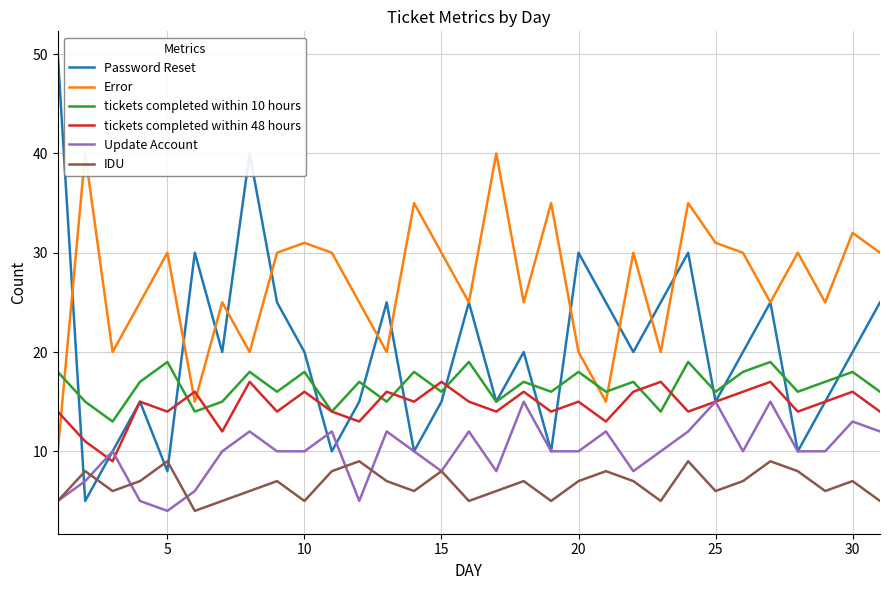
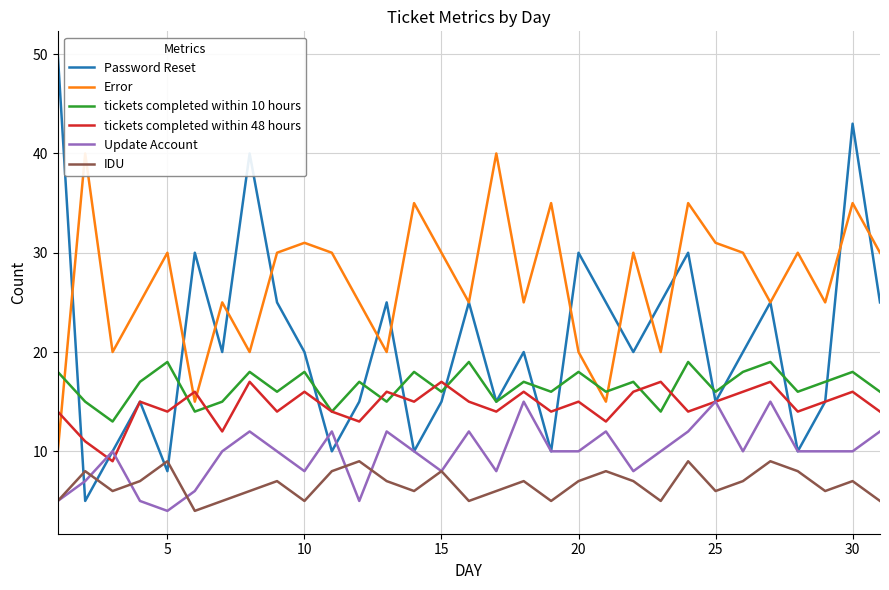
Update Account, 10: 10 -> 8
Password Reset, 30: 20 -> 43
Error, 30: 32 -> 35
Update Account, 30: 13 -> 10
